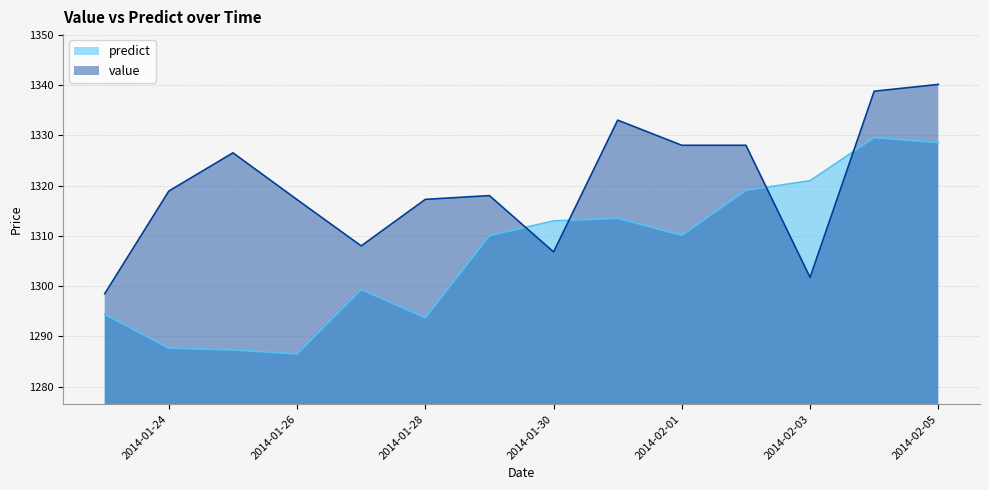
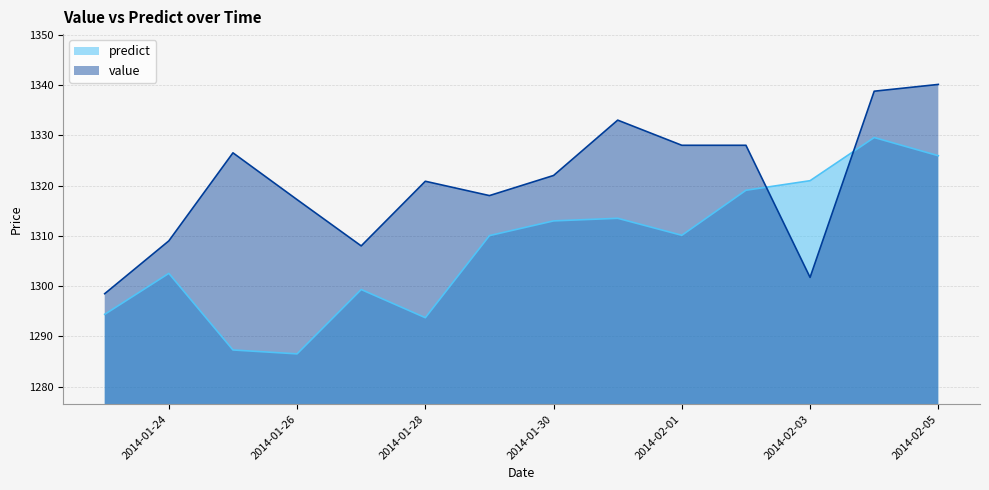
predict, 2014-01-24: 1288 -> 1303
value, 2014-01-24: 1319 -> 1309
value, 2014-01-28: 1317 -> 1321
value, 2014-01-30: 1307 -> 1322
predict, 2014-02-05: 1329 -> 1326
